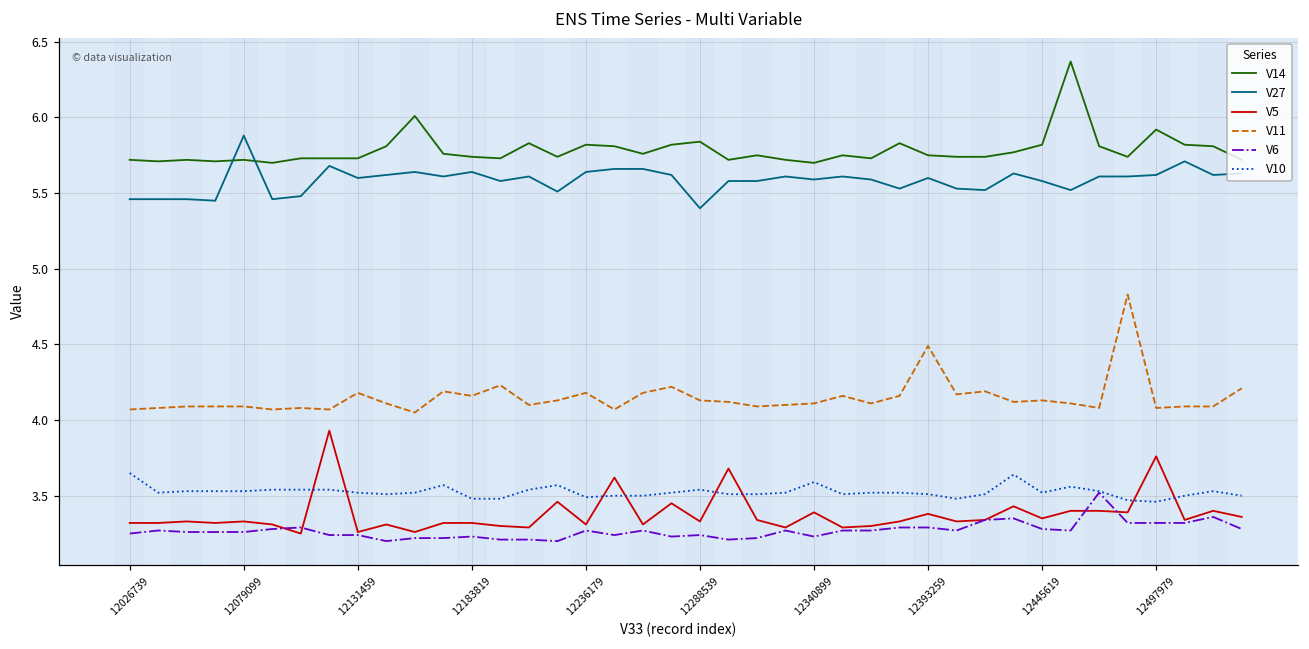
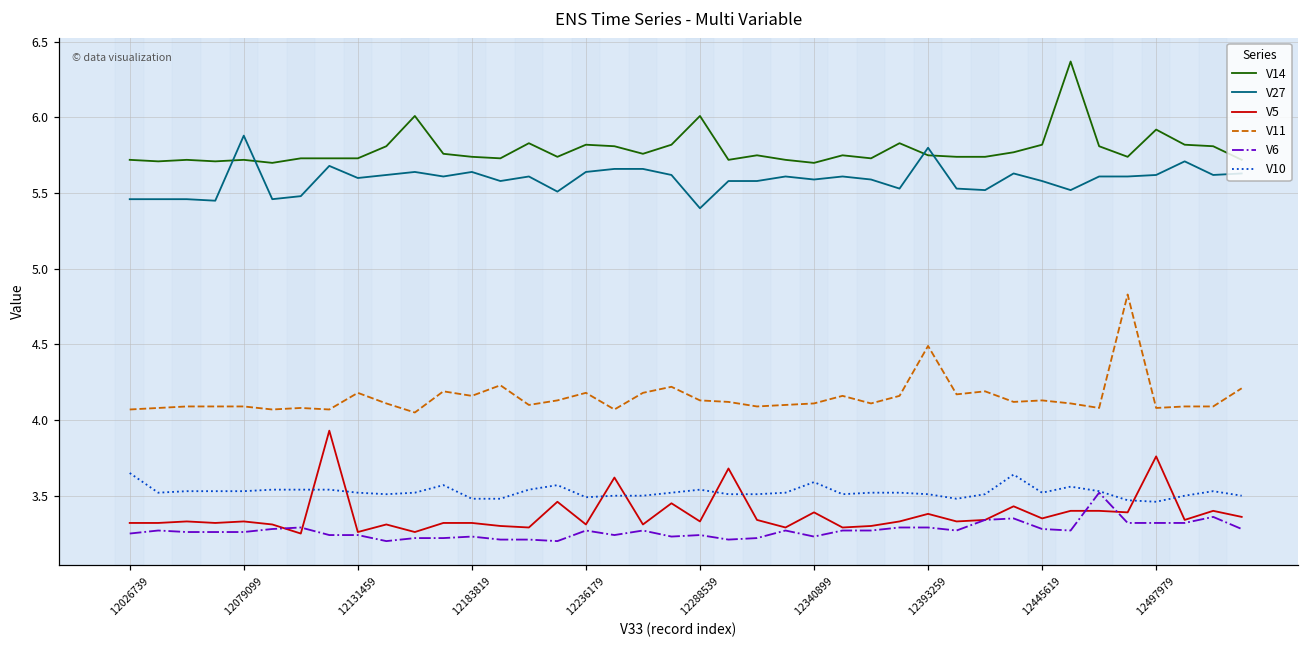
V14, 12288539: 5.84 -> 6.01
V27, 12393259: 5.6 -> 5.8
